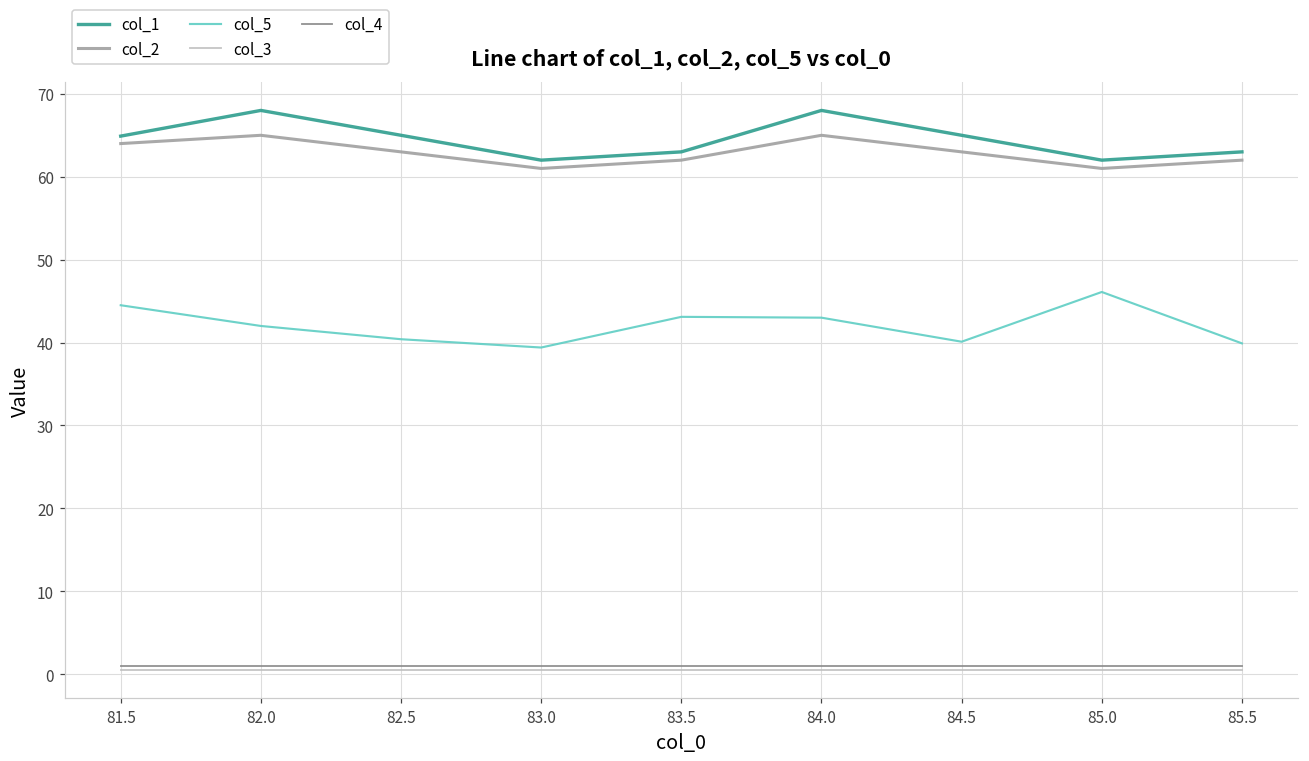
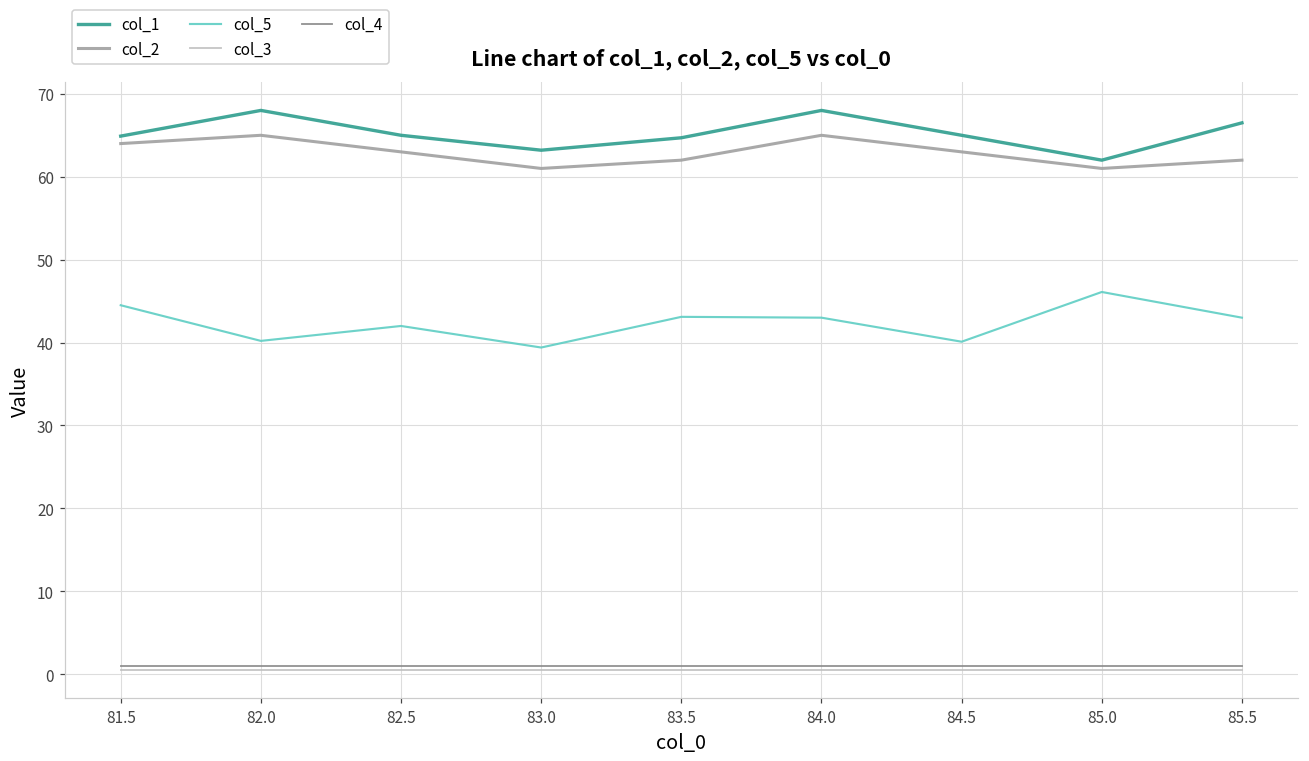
col_5, 82.0: 42 -> 40
col_5, 82.5: 40 -> 42
col_1, 83.0: 62 -> 63
col_1, 83.5: 63 -> 65
col_1, 85.5: 63 -> 67
col_5, 85.5: 40 -> 43
